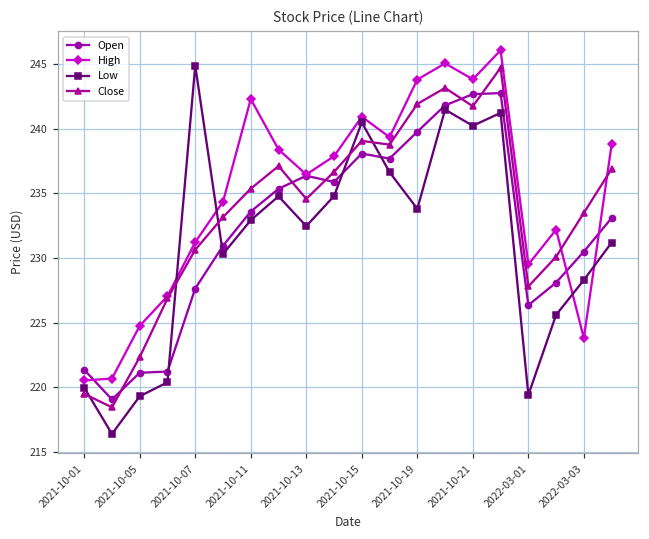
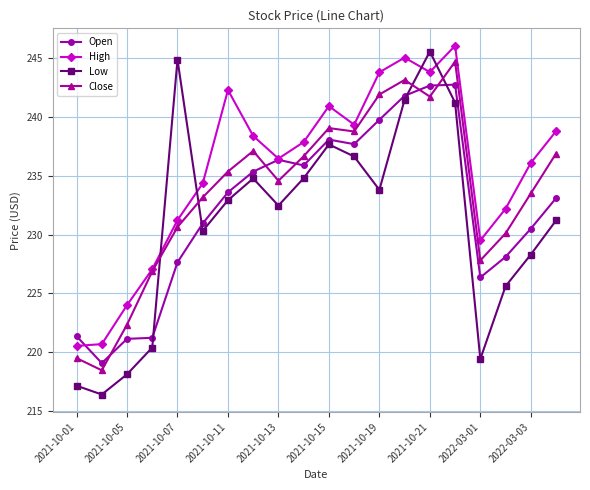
Low, 2021-10-01: 220.0 -> 217.1
High, 2021-10-05: 224.8 -> 224.0
Low, 2021-10-05: 219.3 -> 218.1
Low, 2021-10-15: 240.5 -> 237.7
Low, 2021-10-21: 240.2 -> 245.6
High, 2022-03-03: 223.8 -> 236.1
